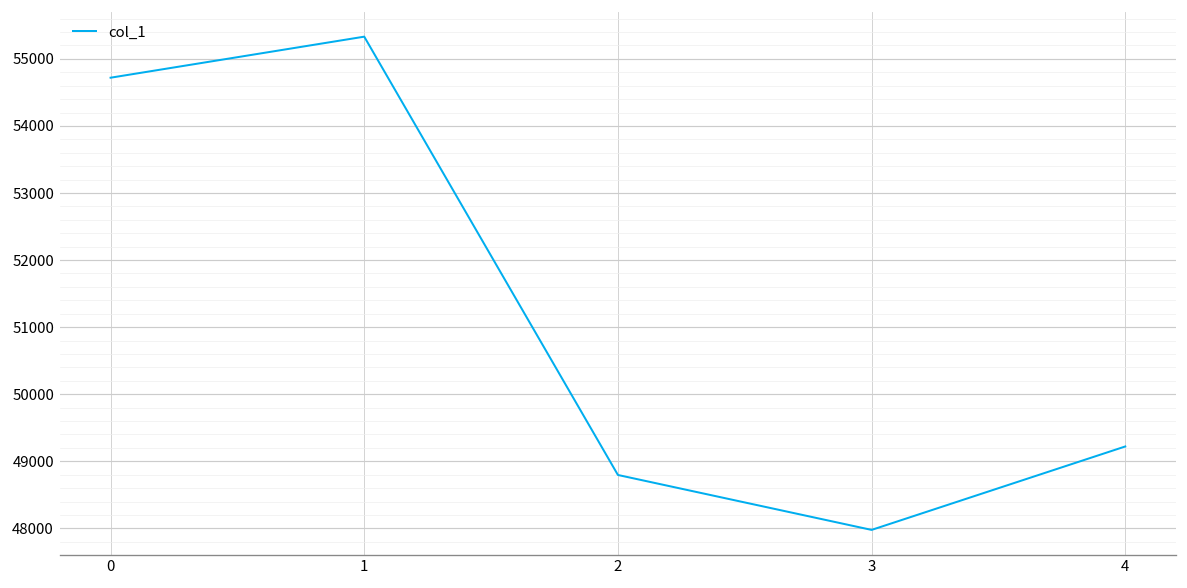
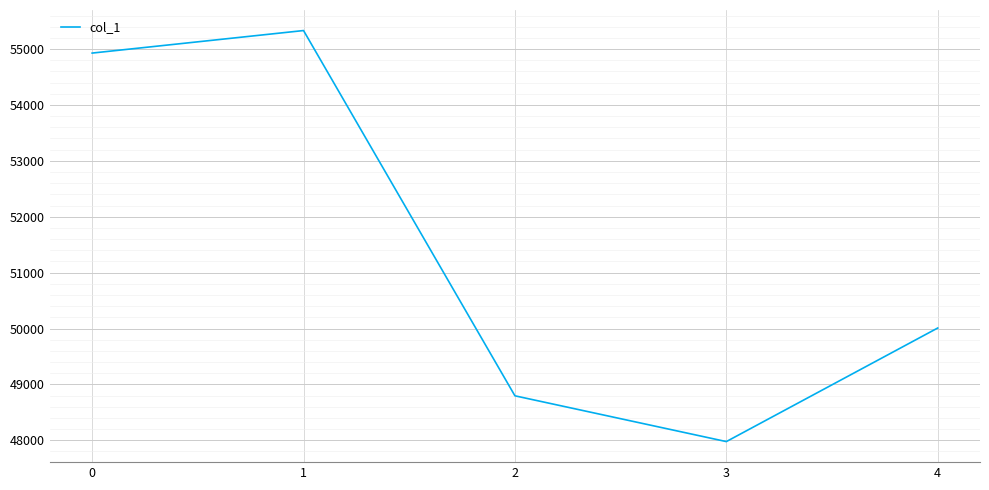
0: 54700 -> 54900
4: 49200 -> 50000
